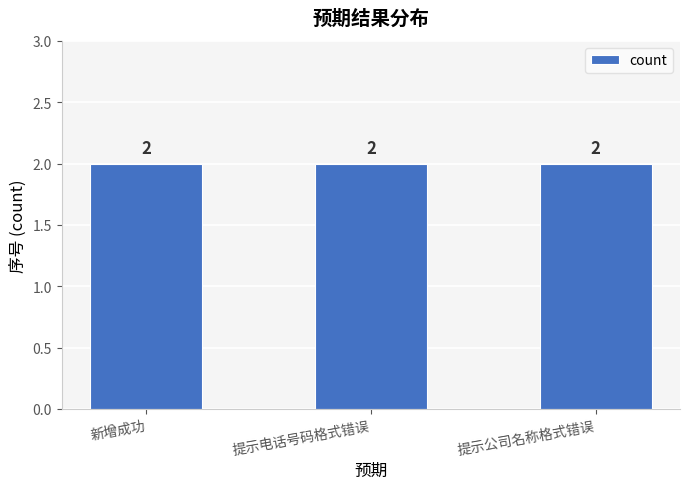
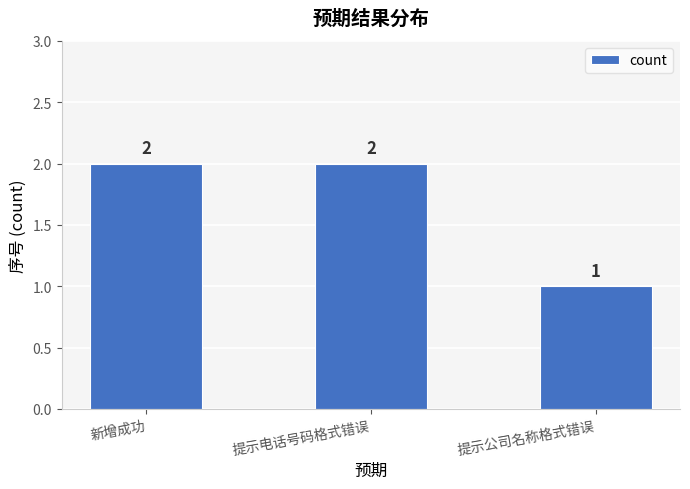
提示公司名称格式错误: 2 -> 1
